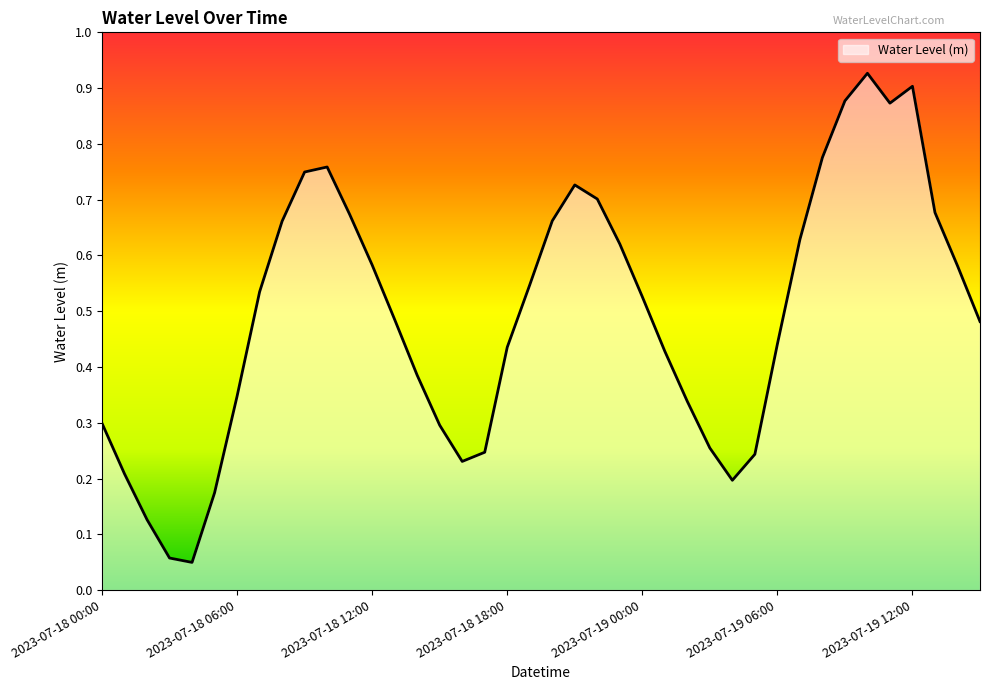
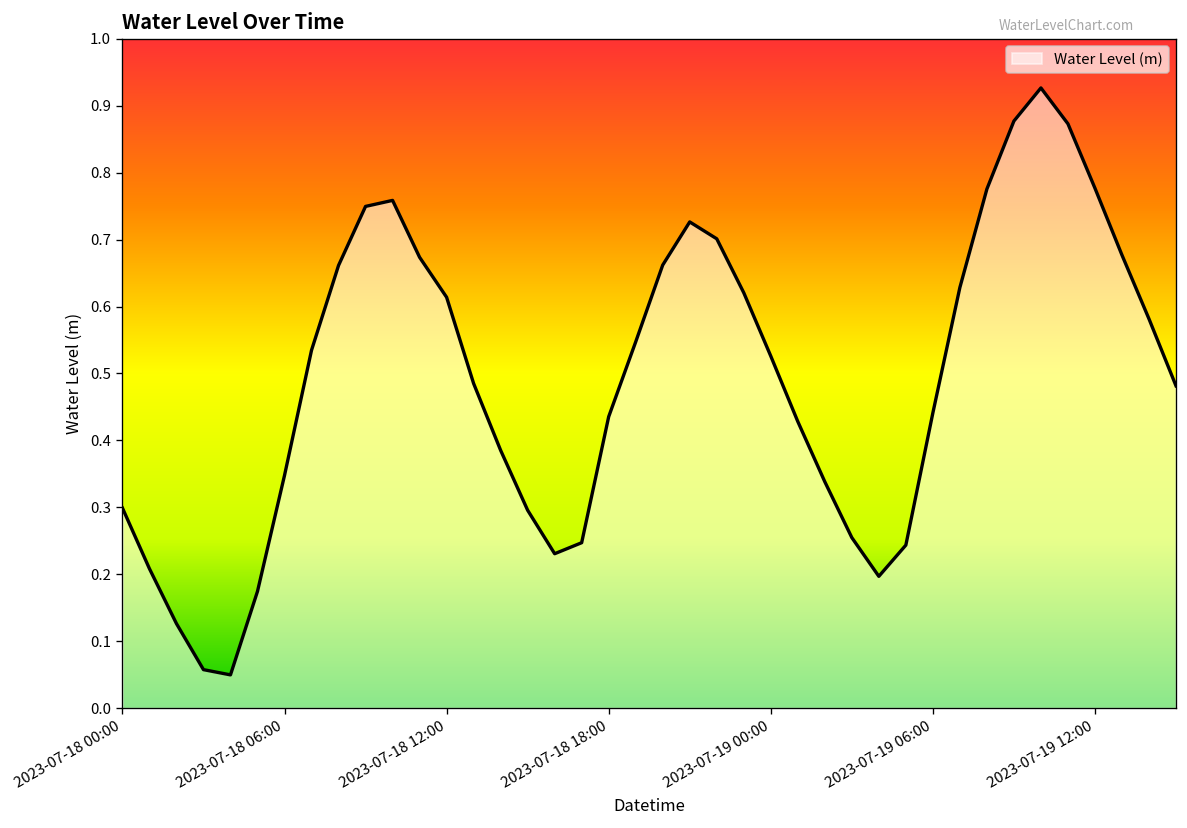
2023-07-18 12:00: 0.58 -> 0.61
2023-07-19 12:00: 0.90 -> 0.78
